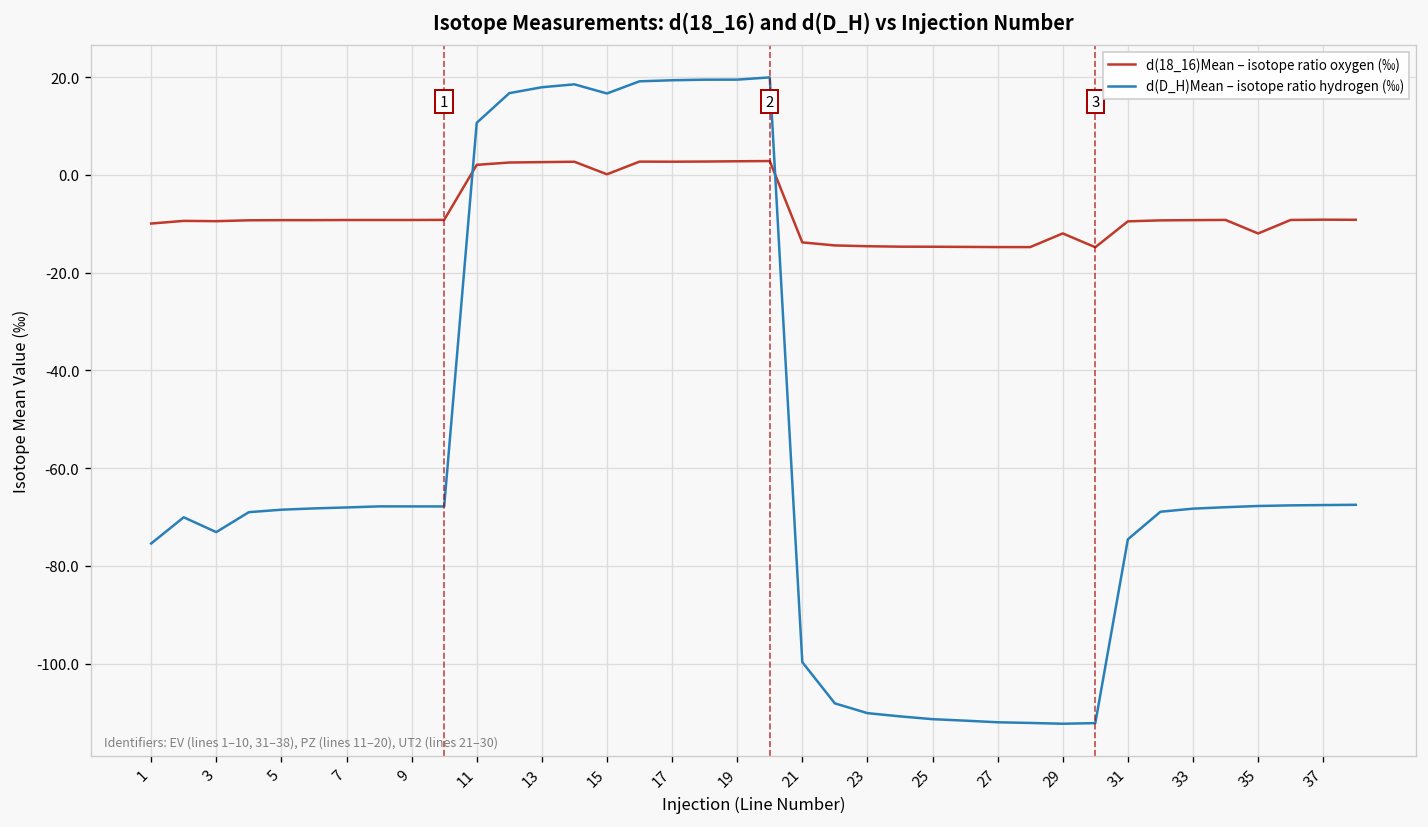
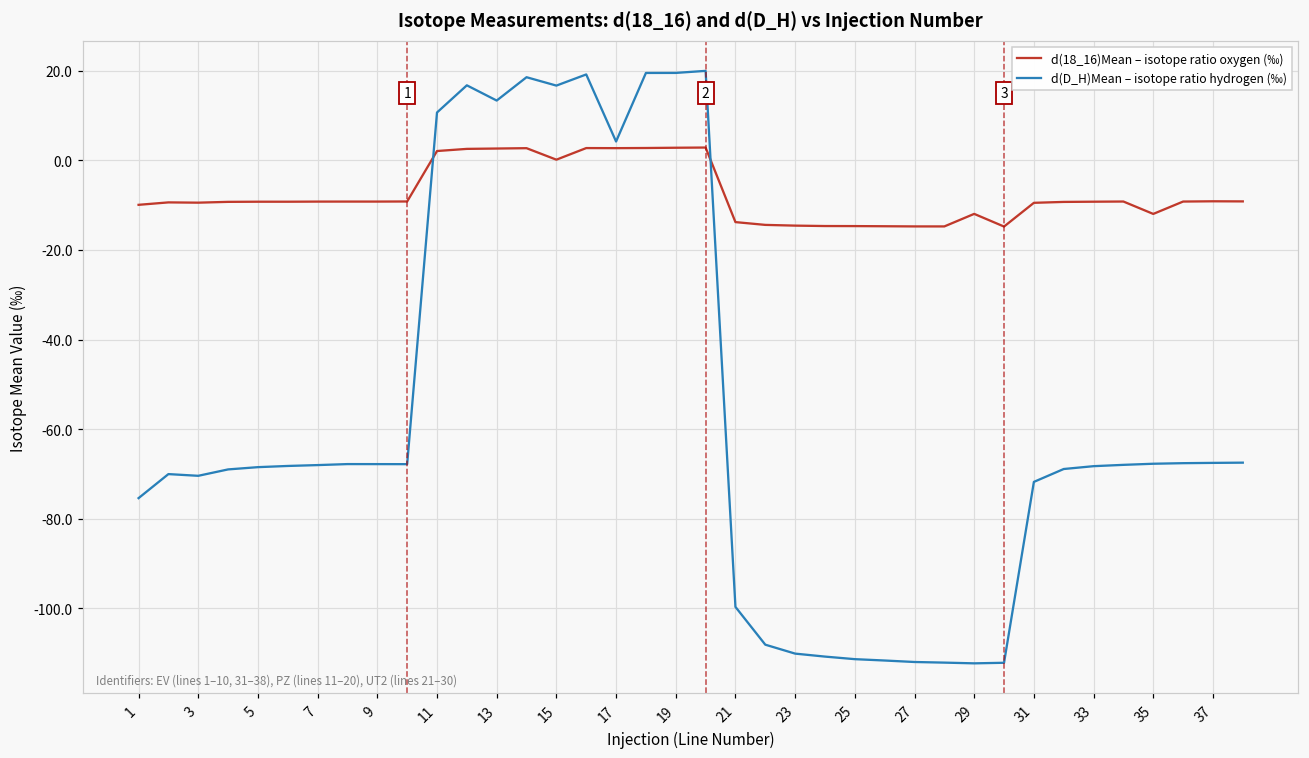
d(D_H)Mean – isotope ratio hydrogen (‰), 3: -73 -> -70
d(D_H)Mean – isotope ratio hydrogen (‰), 13: 18 -> 13
d(D_H)Mean – isotope ratio hydrogen (‰), 17: 19 -> 4
d(D_H)Mean – isotope ratio hydrogen (‰), 31: -75 -> -72
